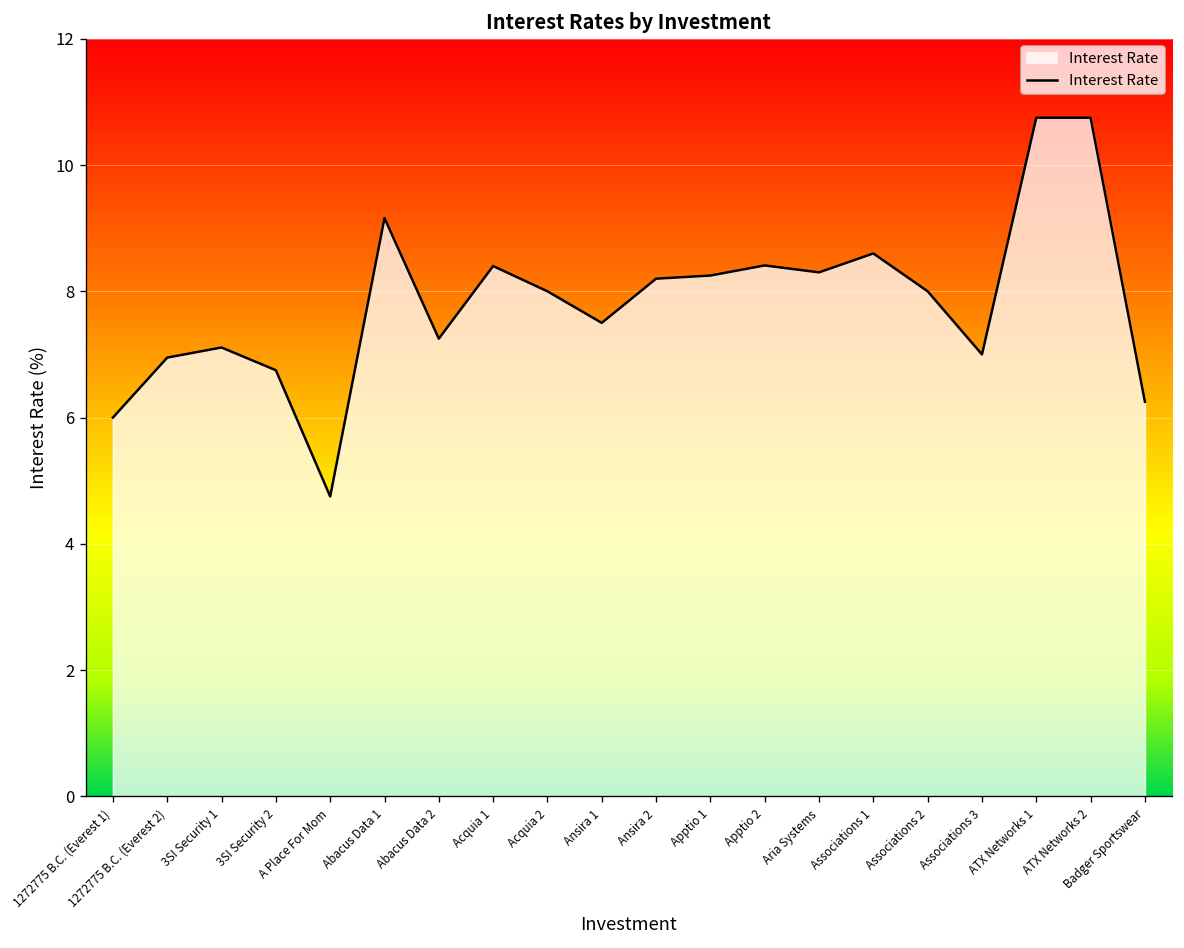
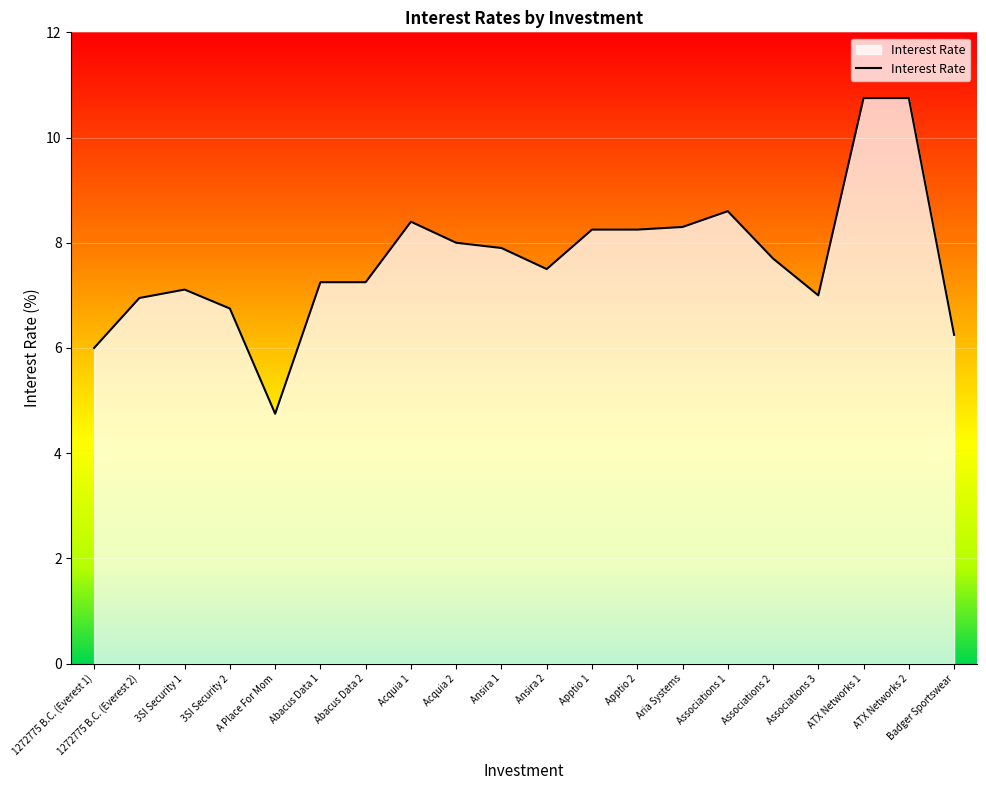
Abacus Data 1: 9.2 -> 7.3
Ansira 1: 7.5 -> 7.9
Ansira 2: 8.2 -> 7.5
Apptio 2: 8.4 -> 8.3
Associations 2: 8.0 -> 7.7
